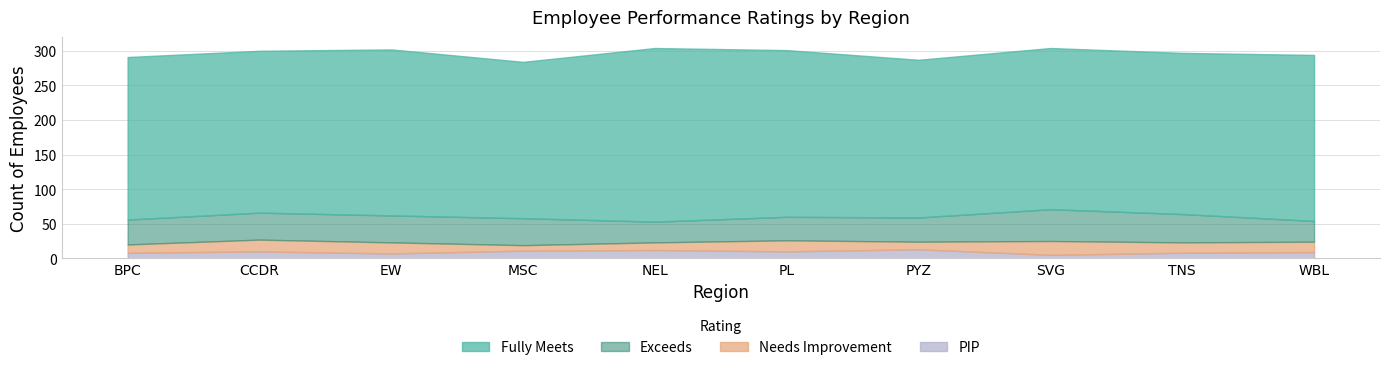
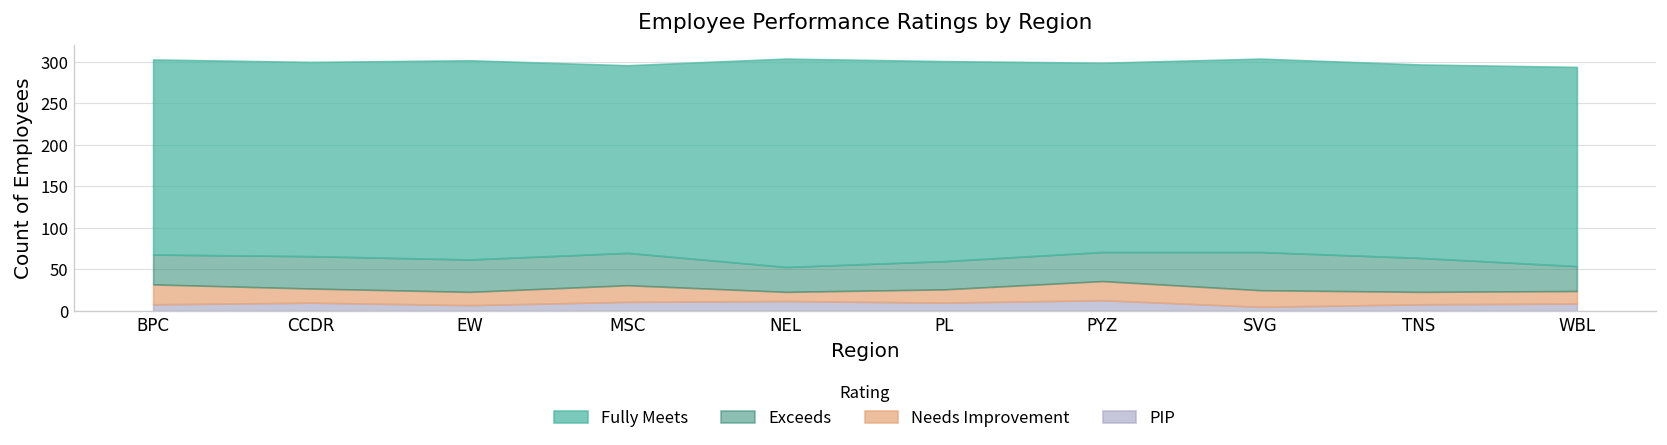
Needs Improvement, BPC: 10 -> 20
Needs Improvement, MSC: 10 -> 20
Needs Improvement, PYZ: 10 -> 20
